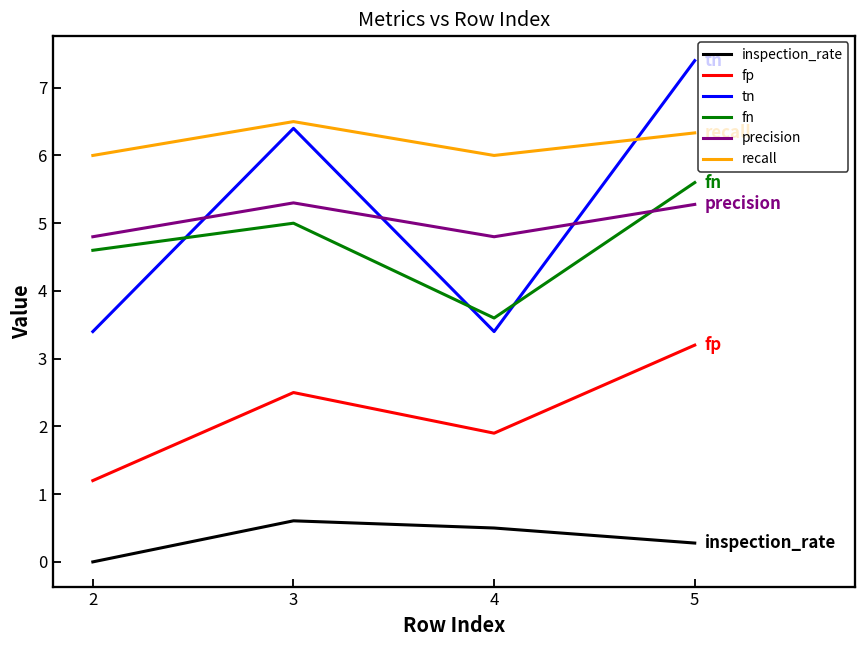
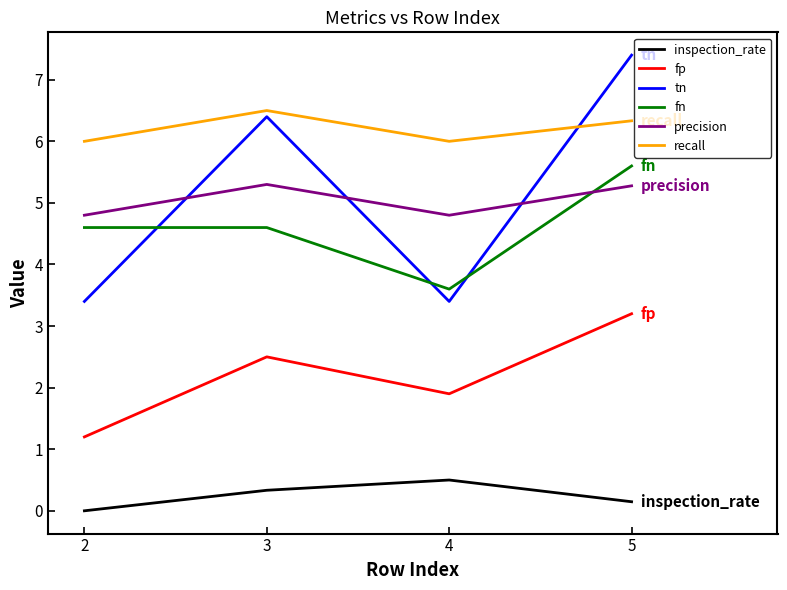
inspection_rate, 3: 0.6 -> 0.3
fn, 3: 5.0 -> 4.6
inspection_rate, 5: 0.3 -> 0.1
